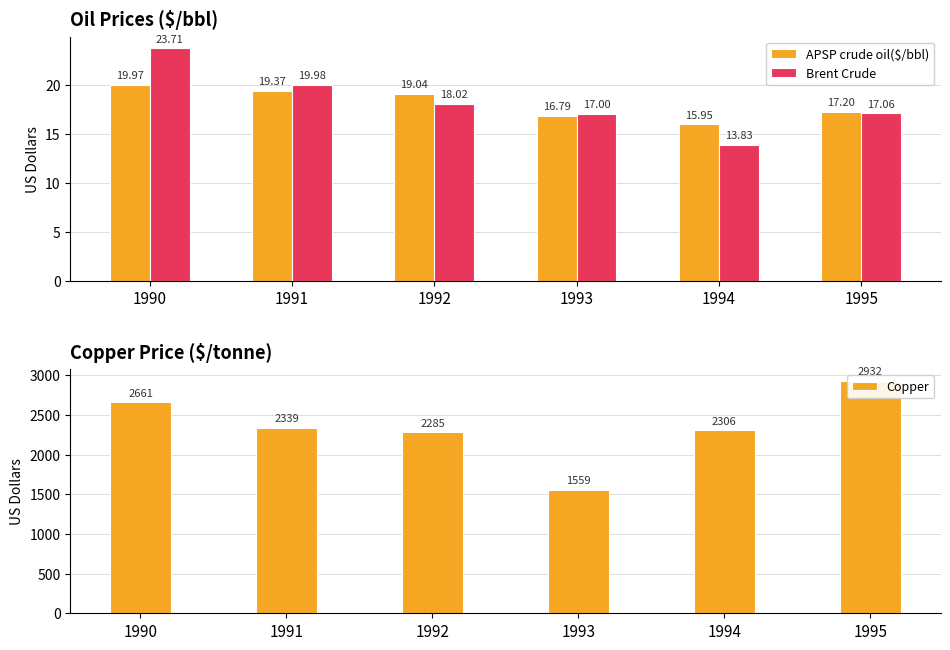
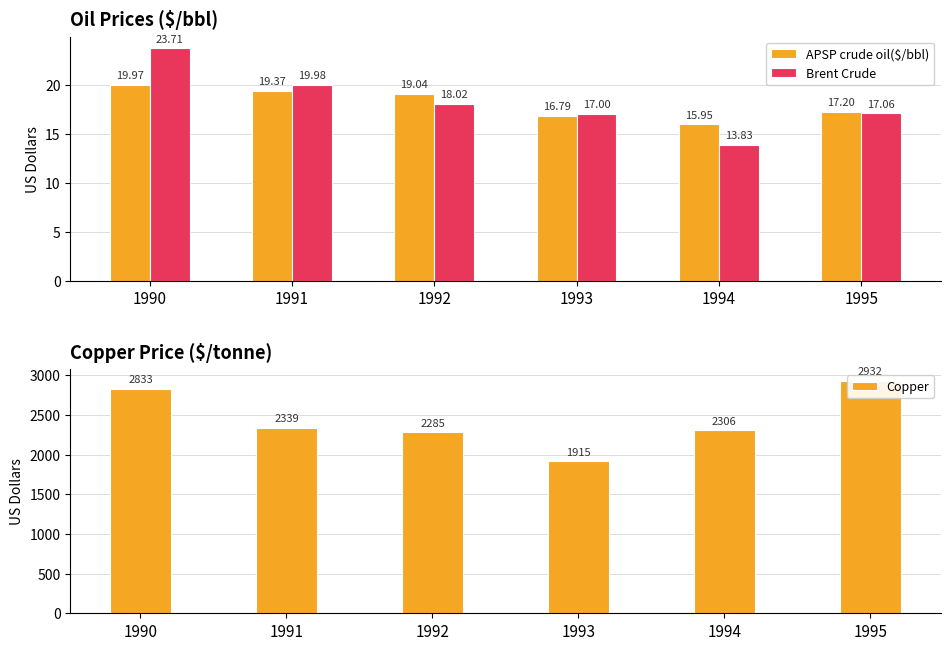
Copper Price ($/tonne), 1990: 2661 -> 2833
Copper Price ($/tonne), 1993: 1559 -> 1915
